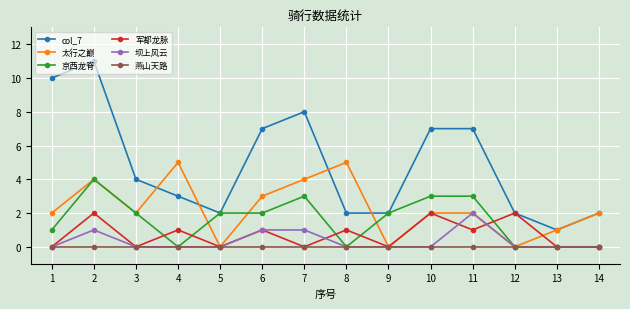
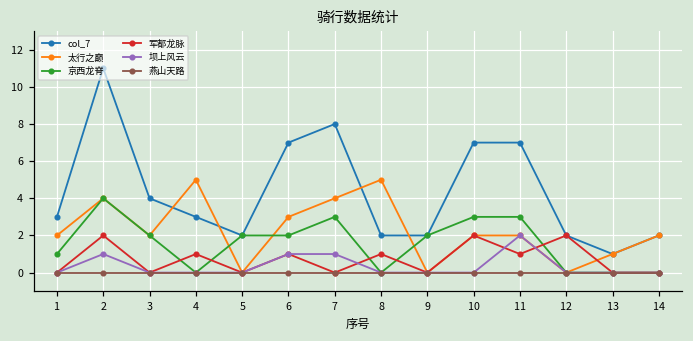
col_7, 1: 10 -> 3
